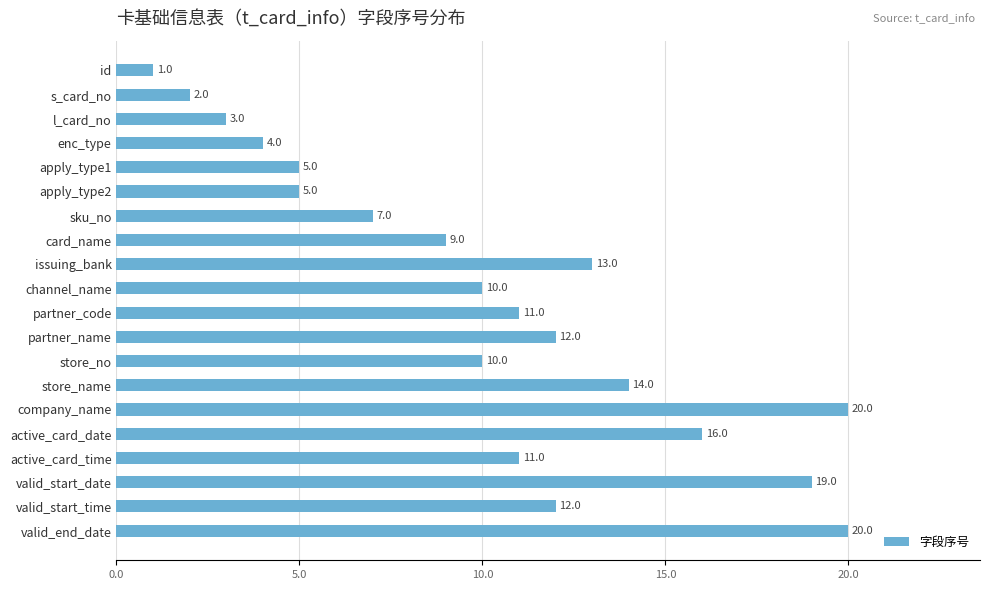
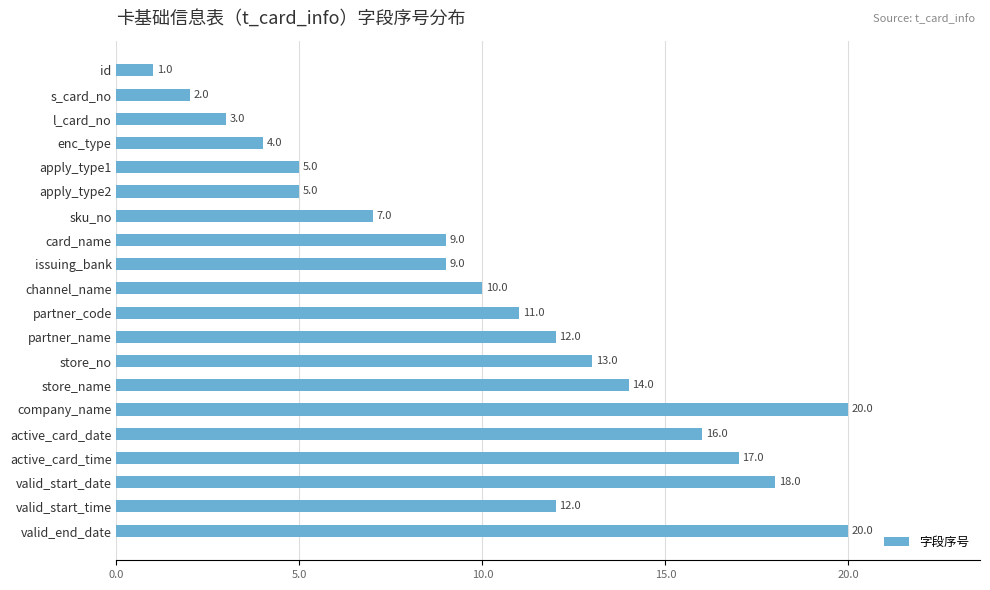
issuing_bank: 13.0 -> 9.0
store_no: 10.0 -> 13.0
active_card_time: 11.0 -> 17.0
valid_start_date: 19.0 -> 18.0
